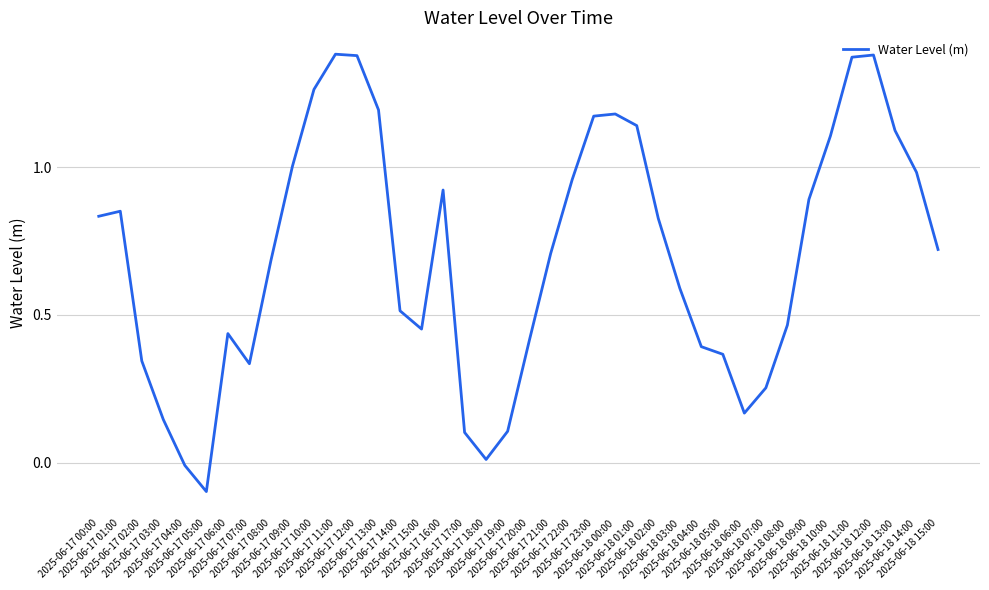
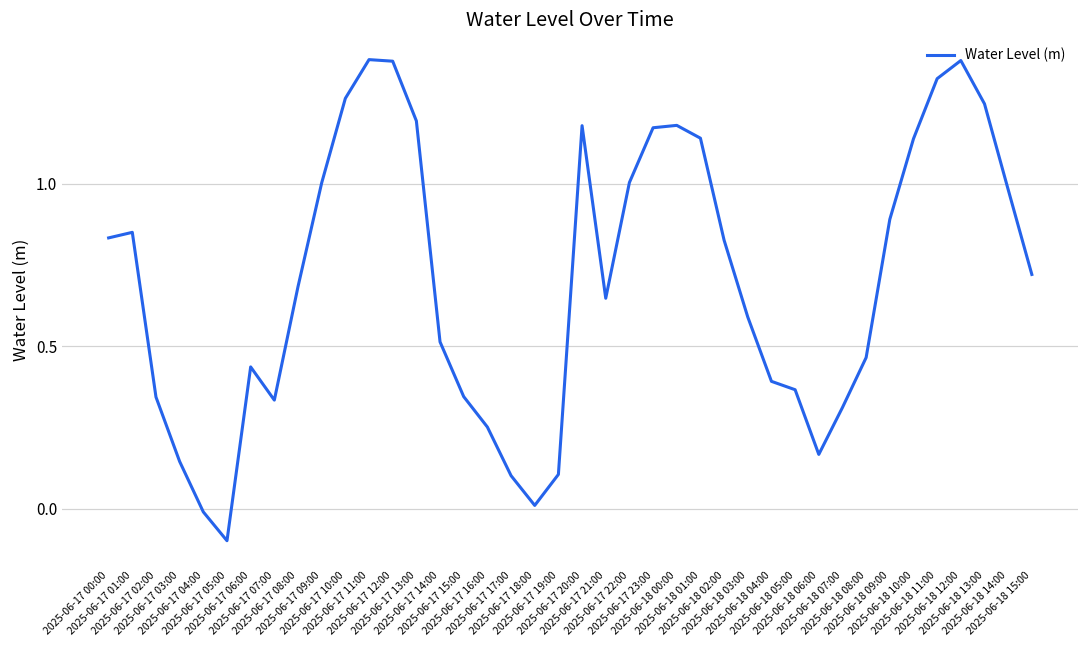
2025-06-17 15:00: 0.45 -> 0.35
2025-06-17 16:00: 0.92 -> 0.25
2025-06-17 20:00: 0.41 -> 1.18
2025-06-17 21:00: 0.71 -> 0.65
2025-06-17 22:00: 0.96 -> 1.00
2025-06-18 07:00: 0.25 -> 0.31
2025-06-18 10:00: 1.11 -> 1.14
2025-06-18 11:00: 1.37 -> 1.32
2025-06-18 13:00: 1.12 -> 1.25
